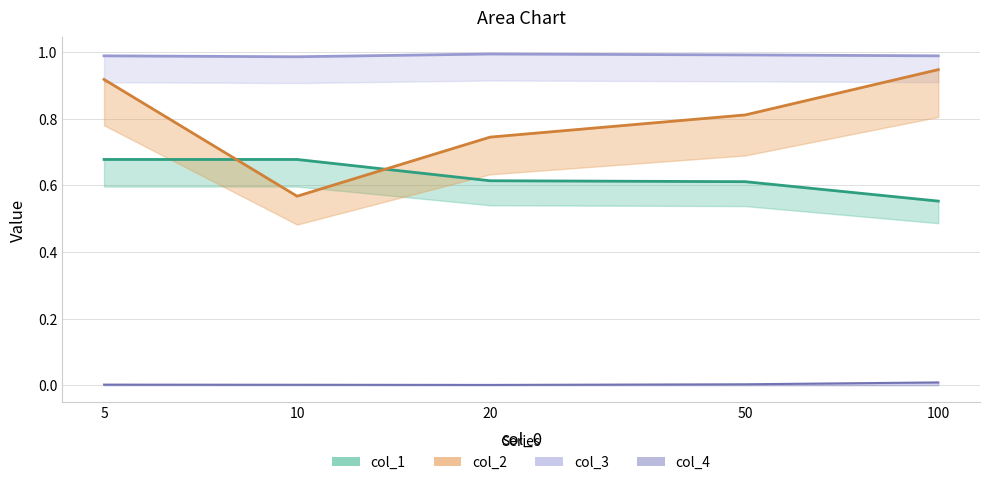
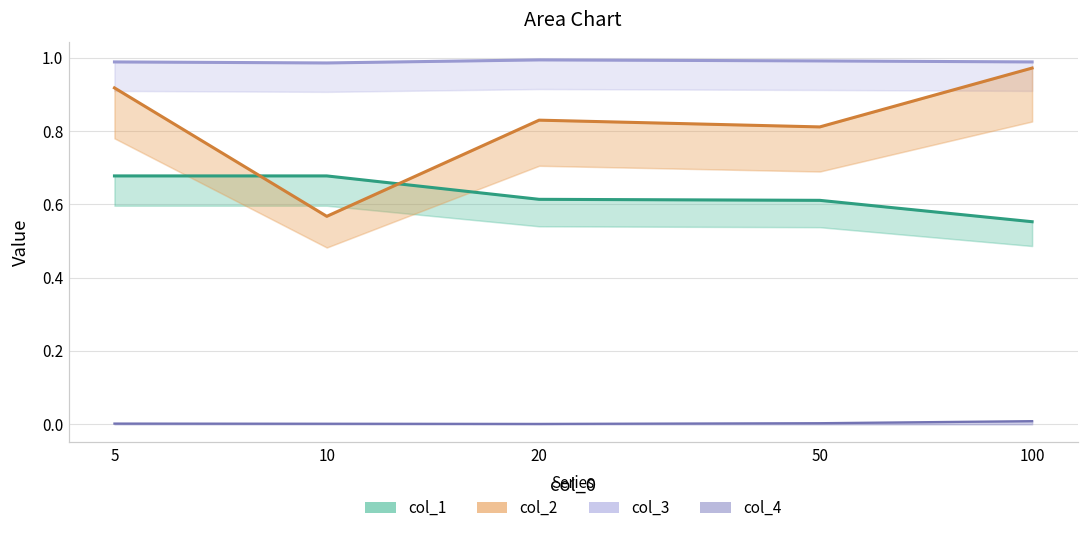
col_2, 20: 0.74 -> 0.83
col_2, 100: 0.95 -> 0.97
